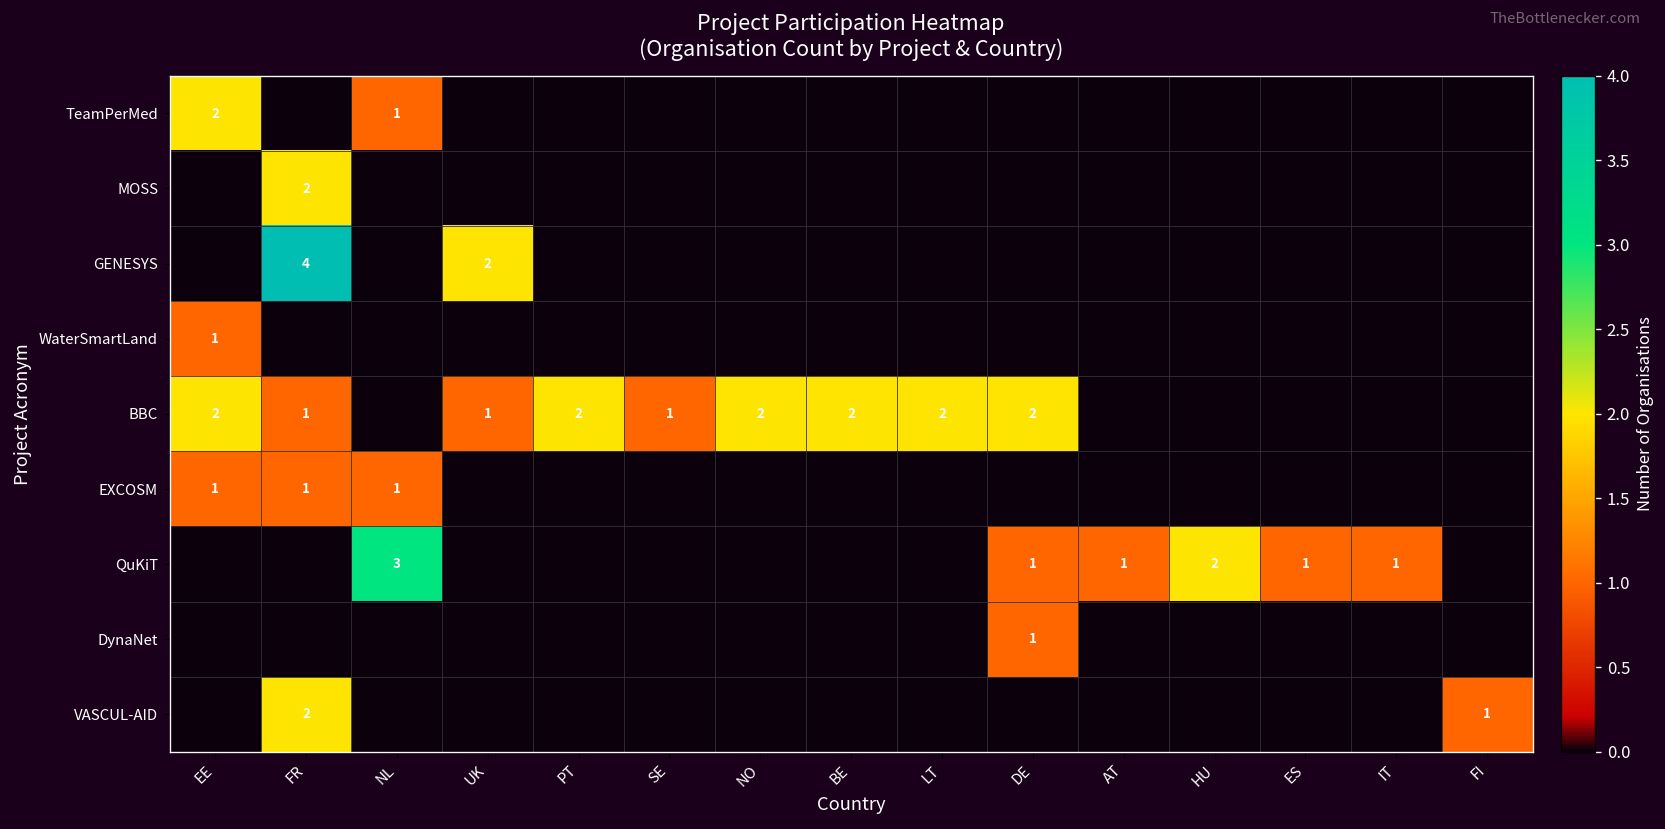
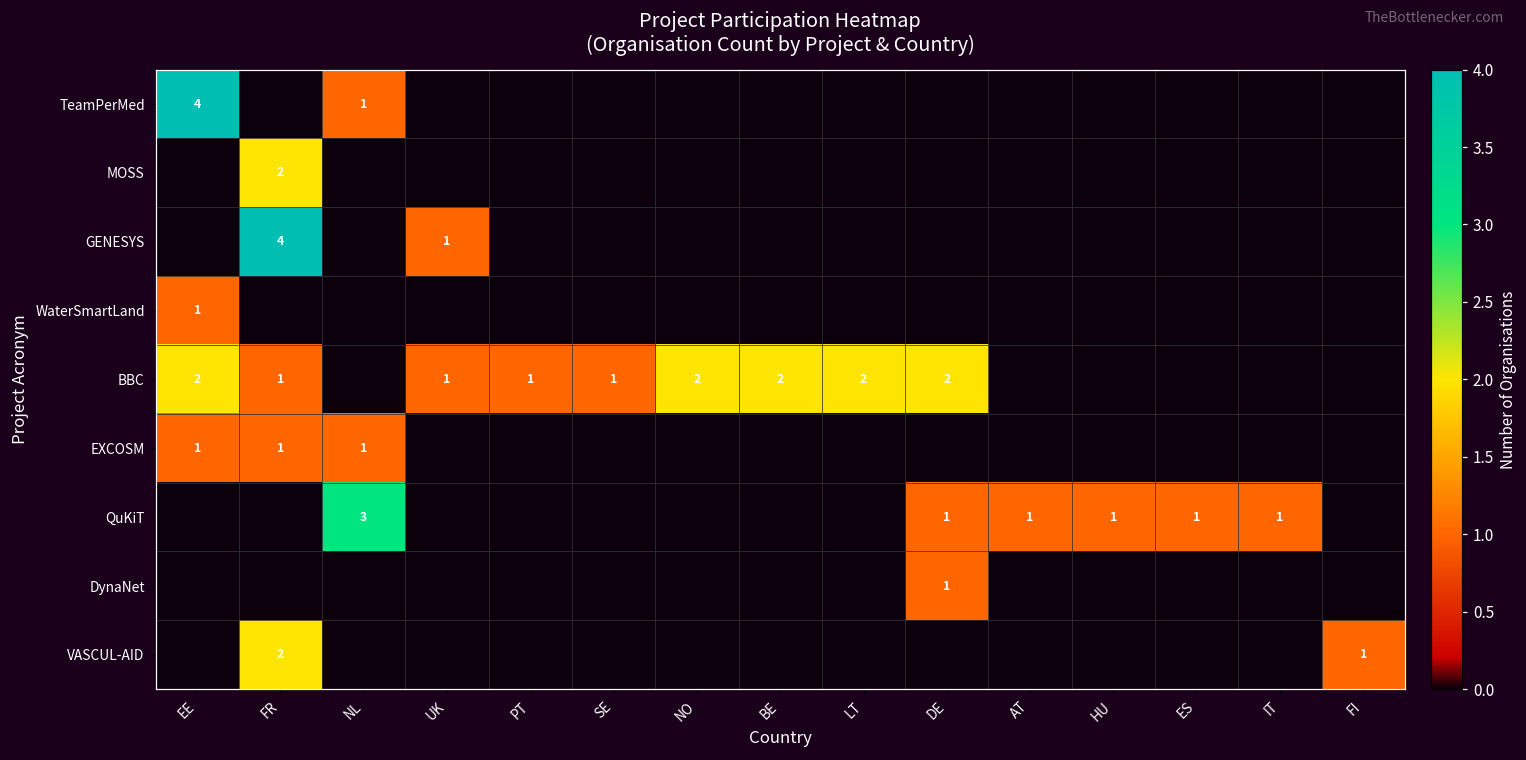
TeamPerMed, EE: 2 -> 4
GENESYS, UK: 2 -> 1
BBC, PT: 2 -> 1
QuKiT, HU: 2 -> 1
